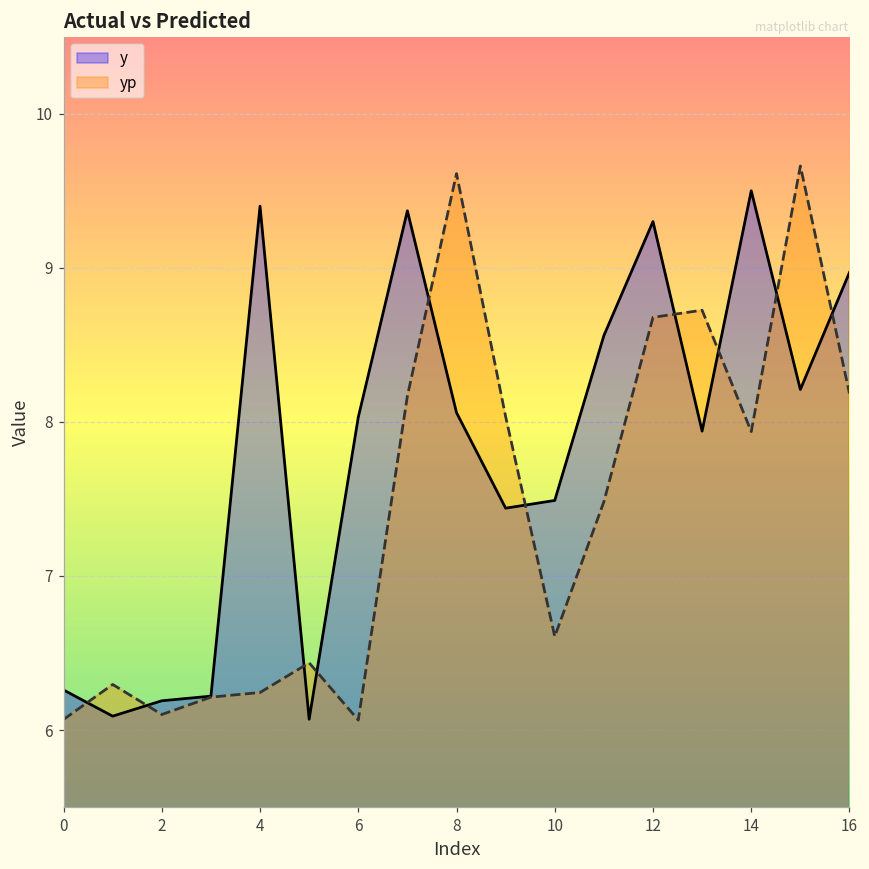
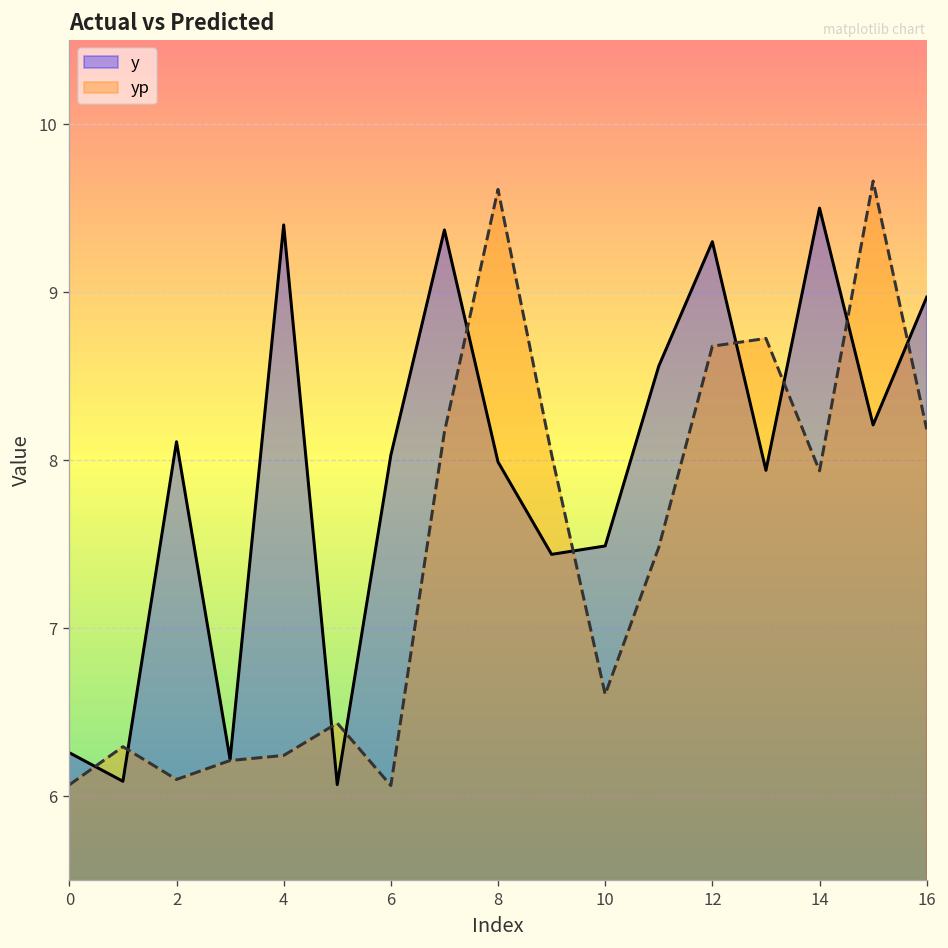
y, 2: 6.19 -> 8.11
y, 8: 8.06 -> 7.99
